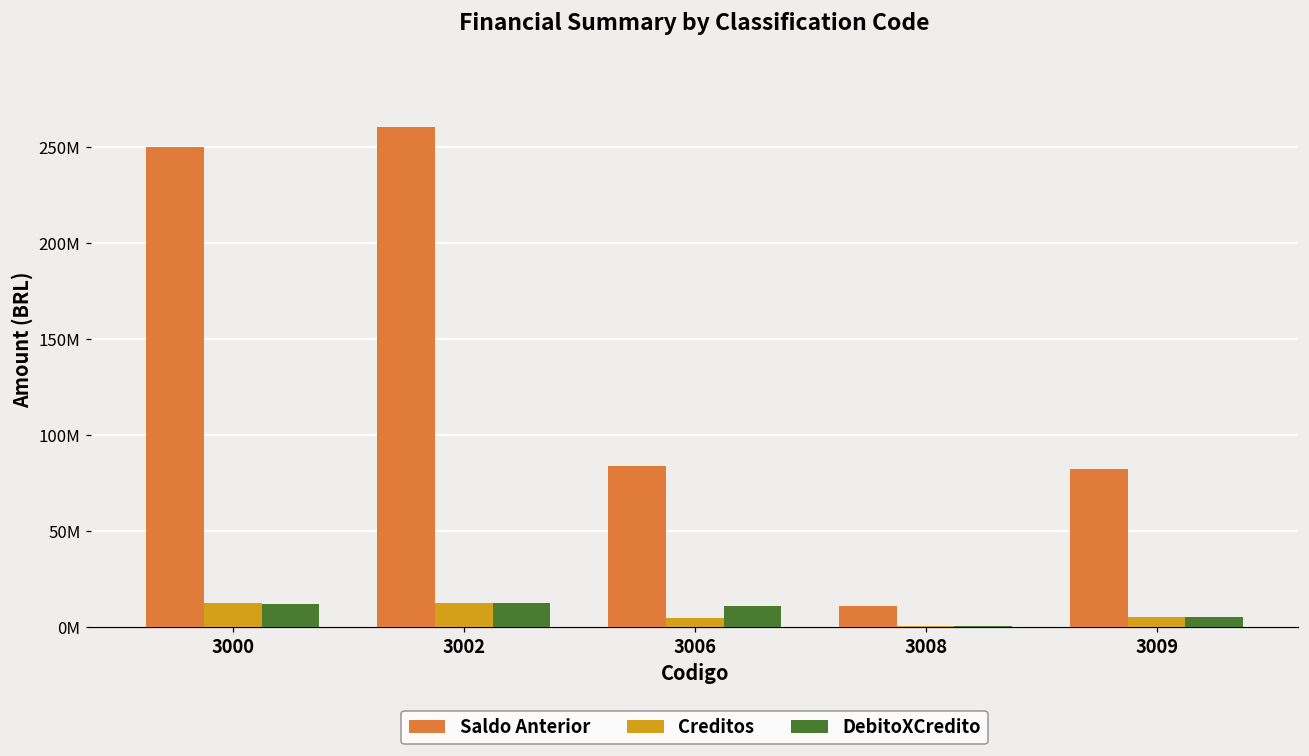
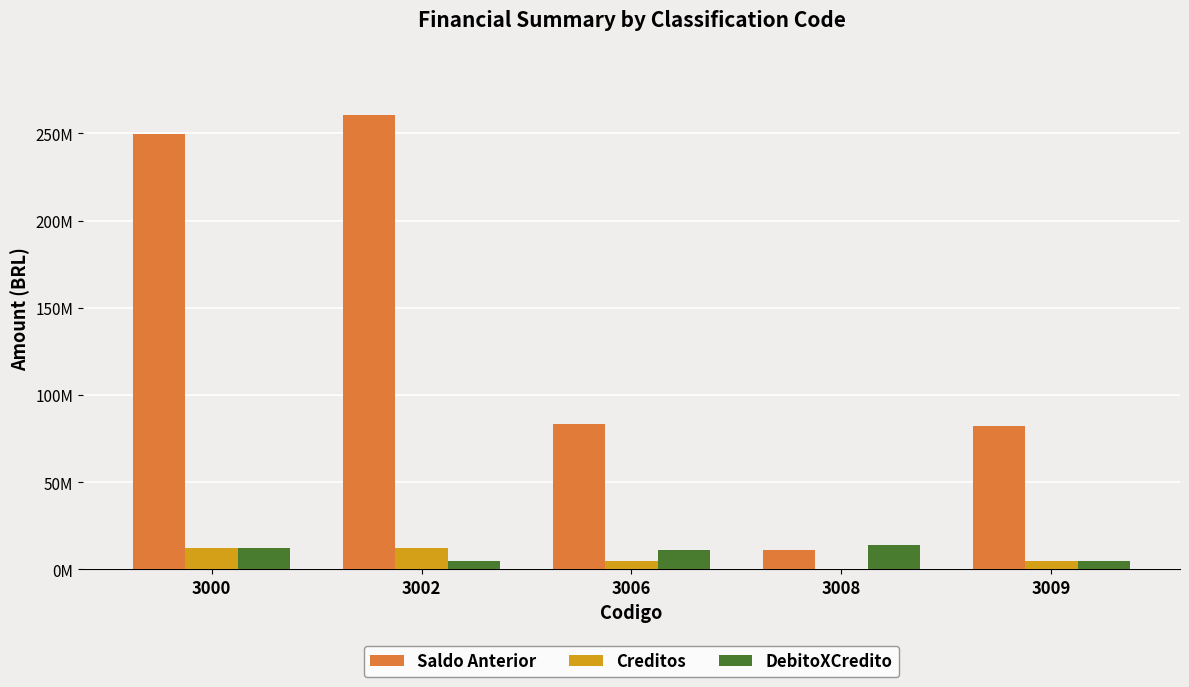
DebitoXCredito, 3002: 12000000 -> 5000000
DebitoXCredito, 3008: 0 -> 14000000
